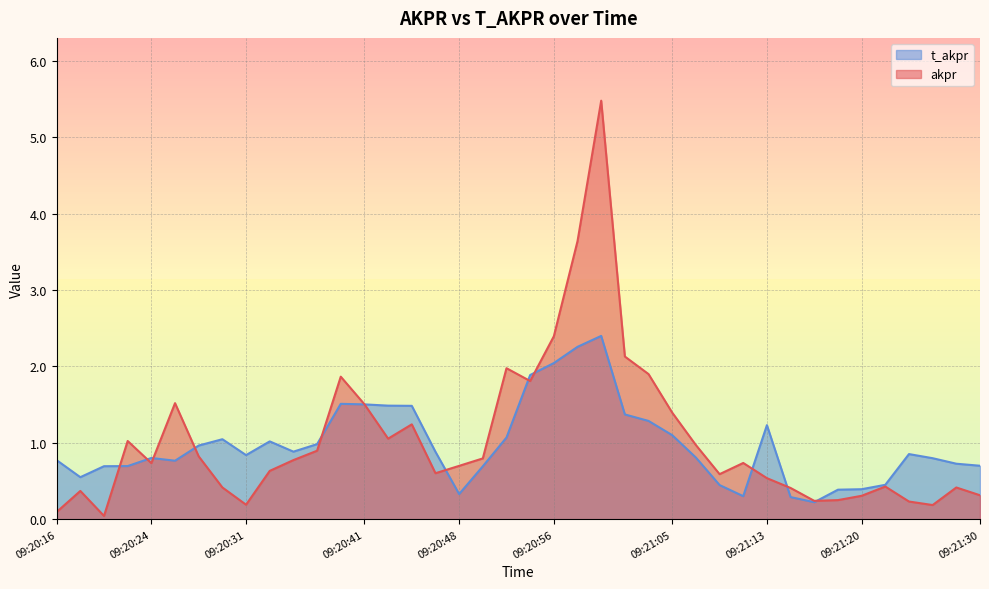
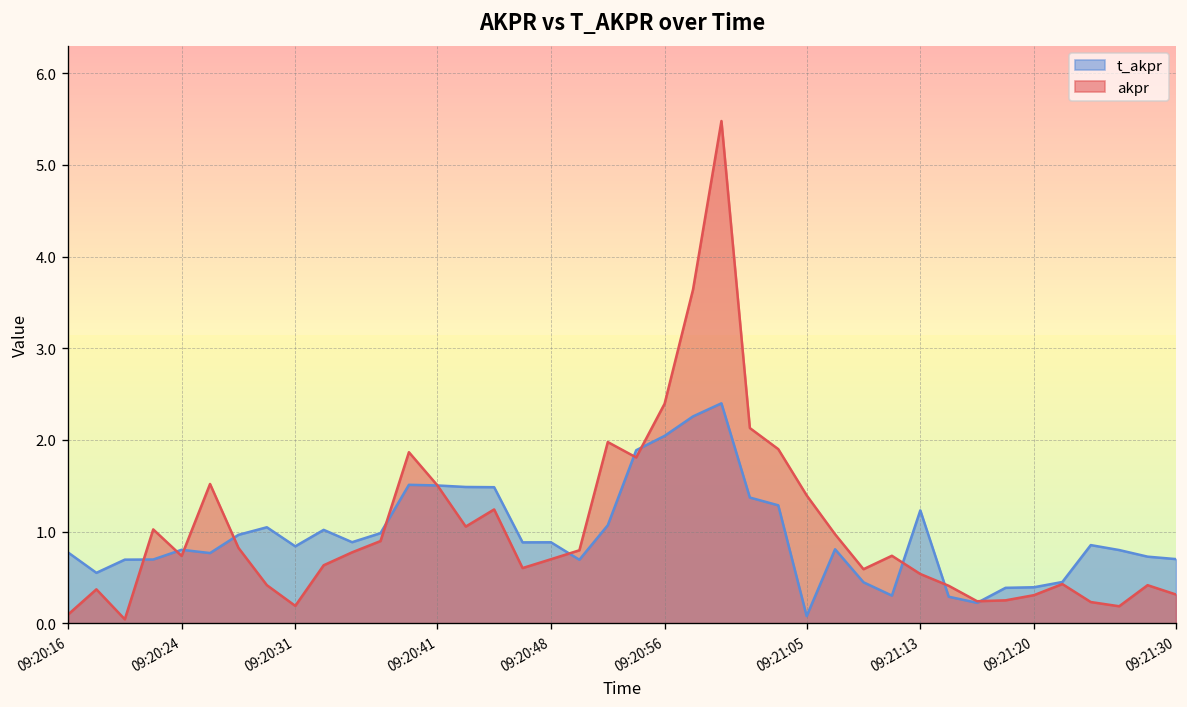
t_akpr, 09:20:48: 0.3 -> 0.9
t_akpr, 09:21:05: 1.1 -> 0.1
